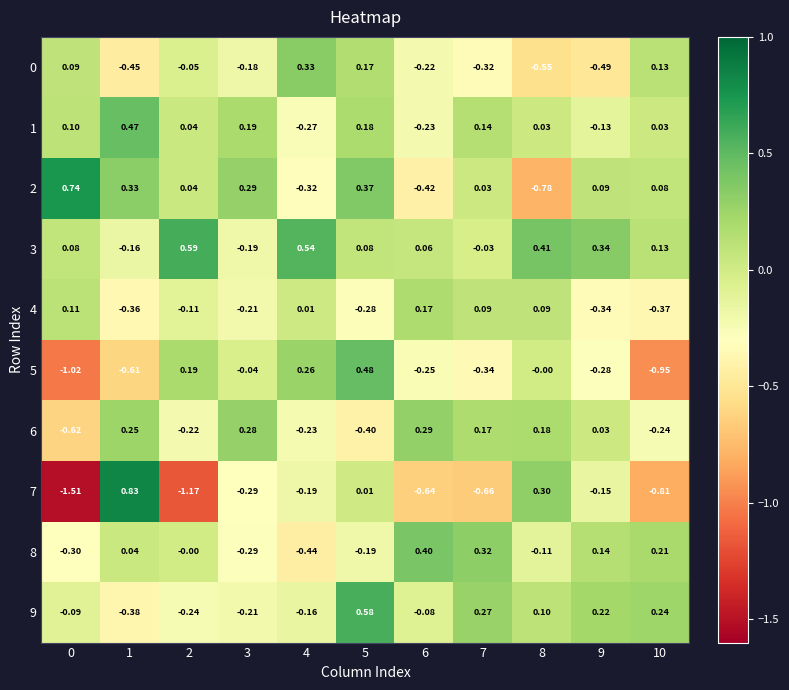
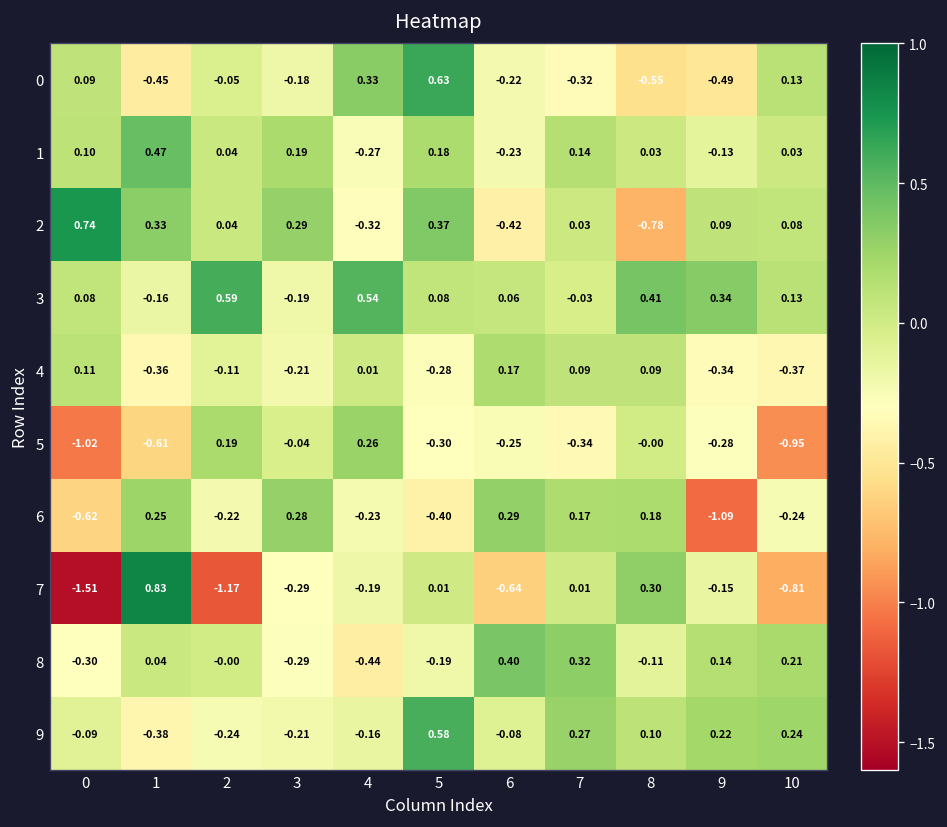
0, 5: 0.17 -> 0.63
5, 5: 0.48 -> -0.30
6, 9: 0.03 -> -1.09
7, 7: -0.66 -> 0.01
